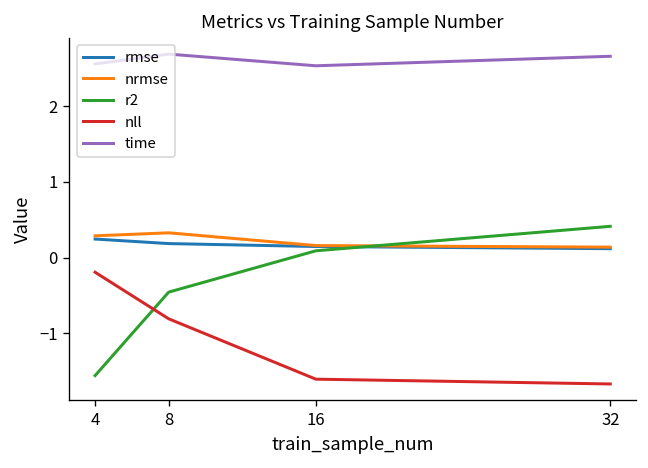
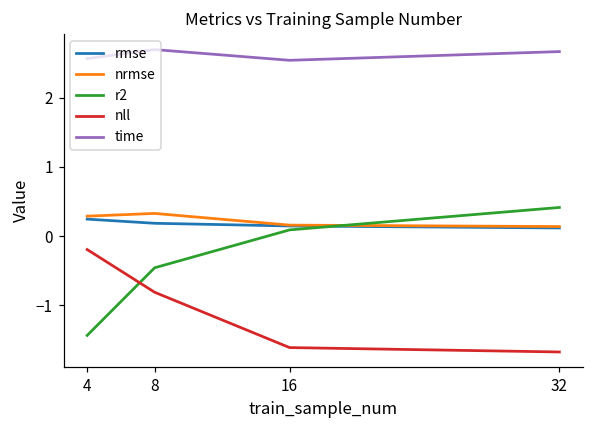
r2, 4: -1.6 -> -1.4
